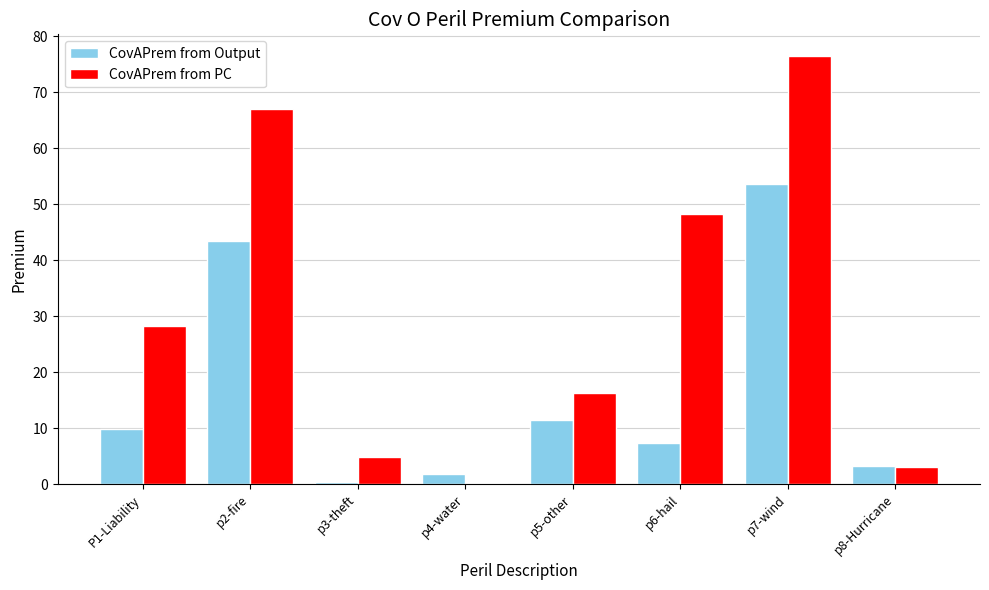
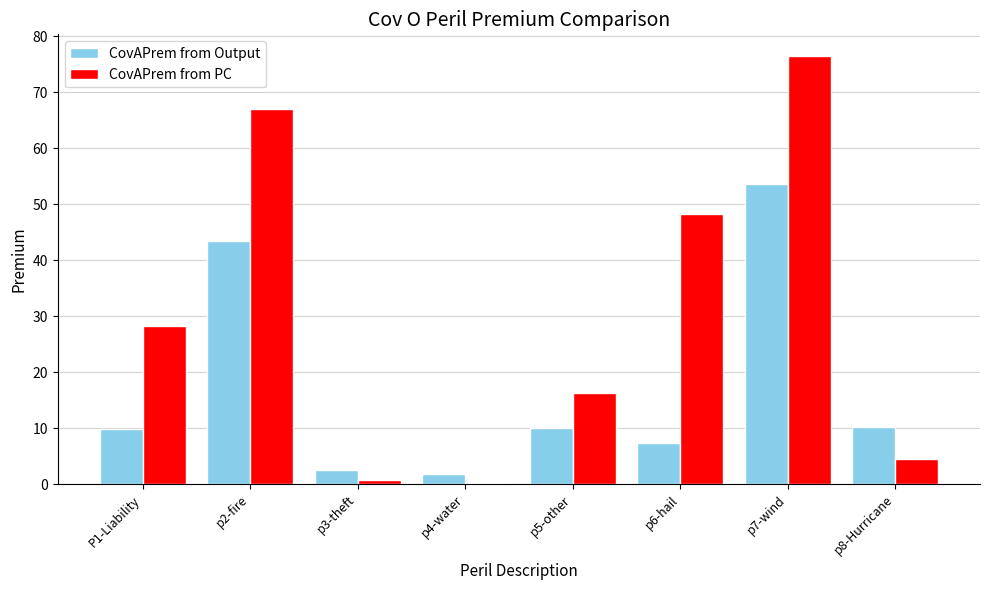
CovAPrem from Output, p3-theft: 0 -> 2
CovAPrem from PC, p3-theft: 5 -> 1
CovAPrem from Output, p5-other: 11 -> 10
CovAPrem from Output, p8-Hurricane: 3 -> 10
CovAPrem from PC, p8-Hurricane: 3 -> 5
